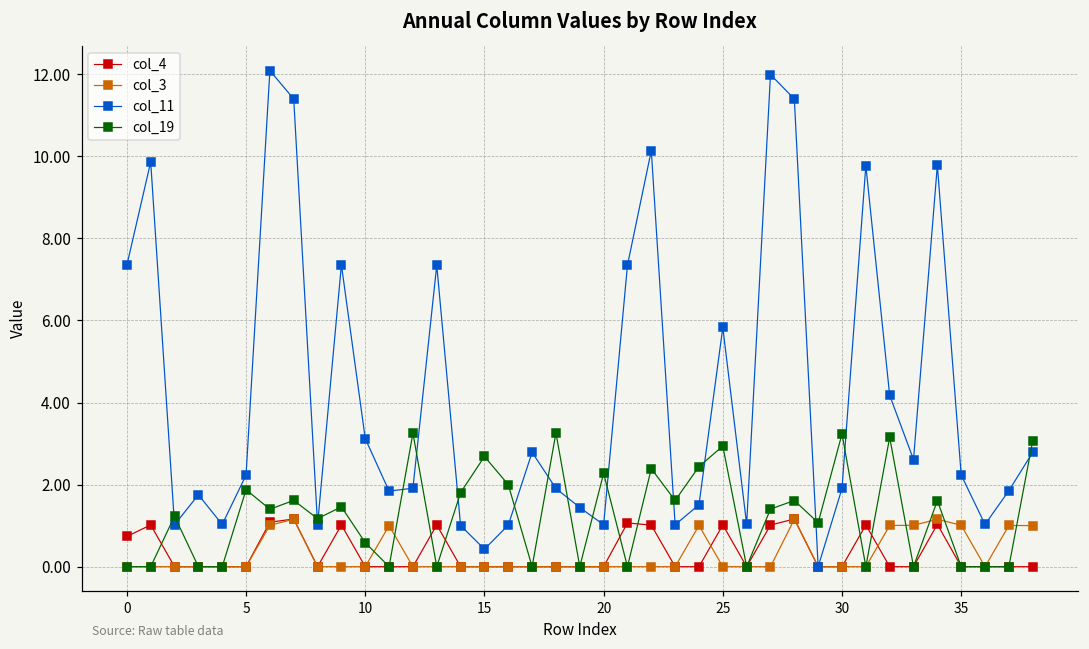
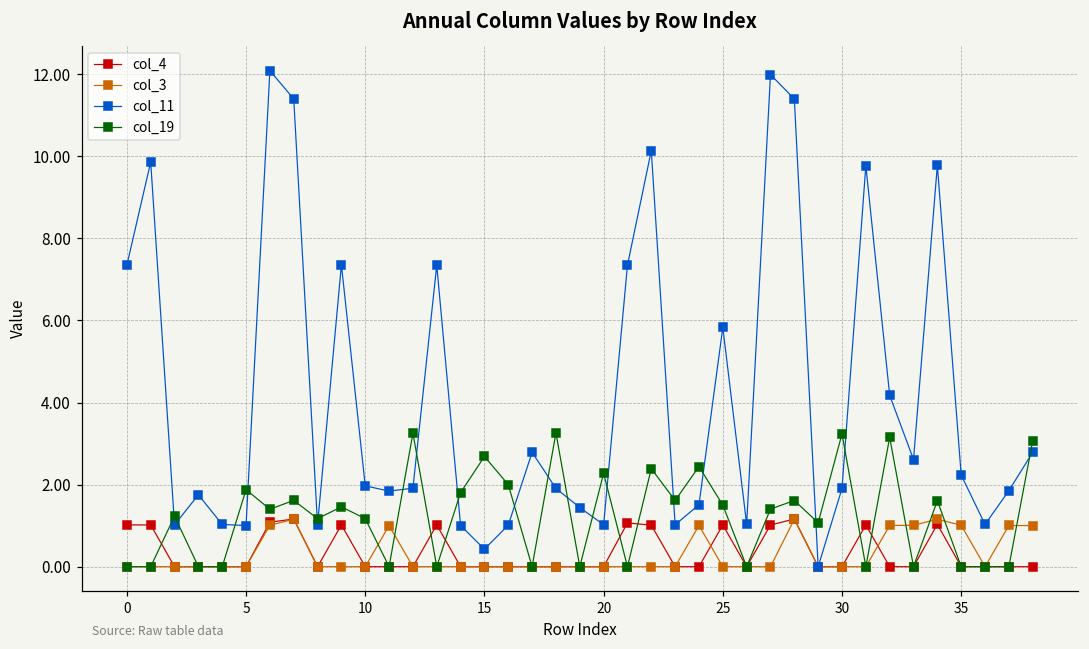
col_4, 0: 0.7 -> 1.0
col_11, 5: 2.2 -> 1.0
col_11, 10: 3.1 -> 2.0
col_19, 10: 0.6 -> 1.2
col_19, 25: 2.9 -> 1.5
